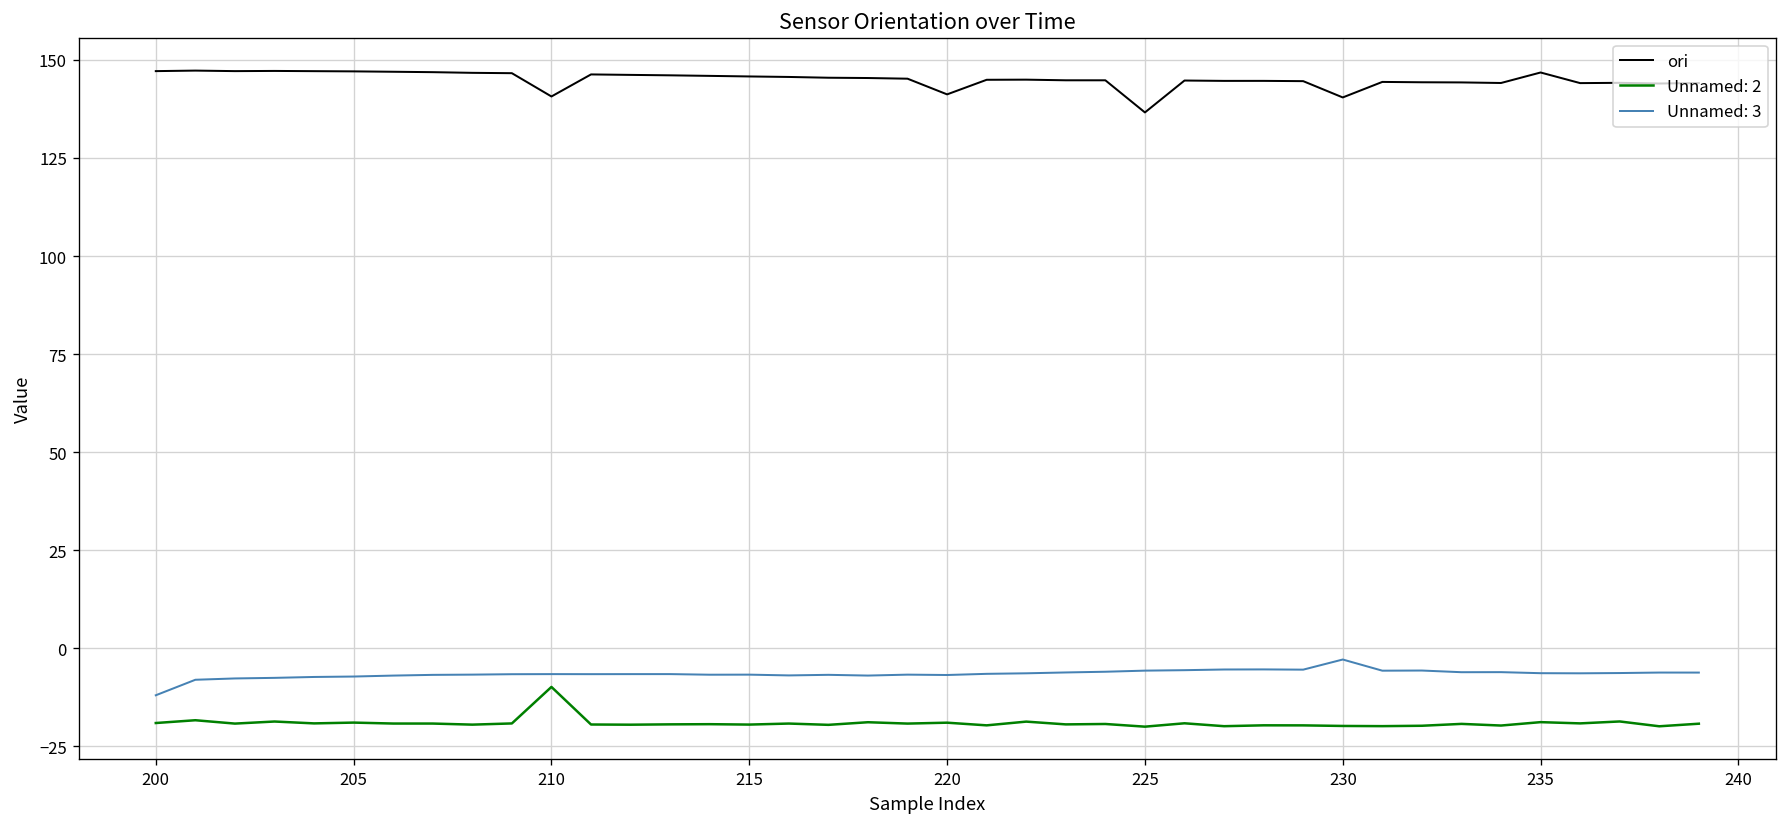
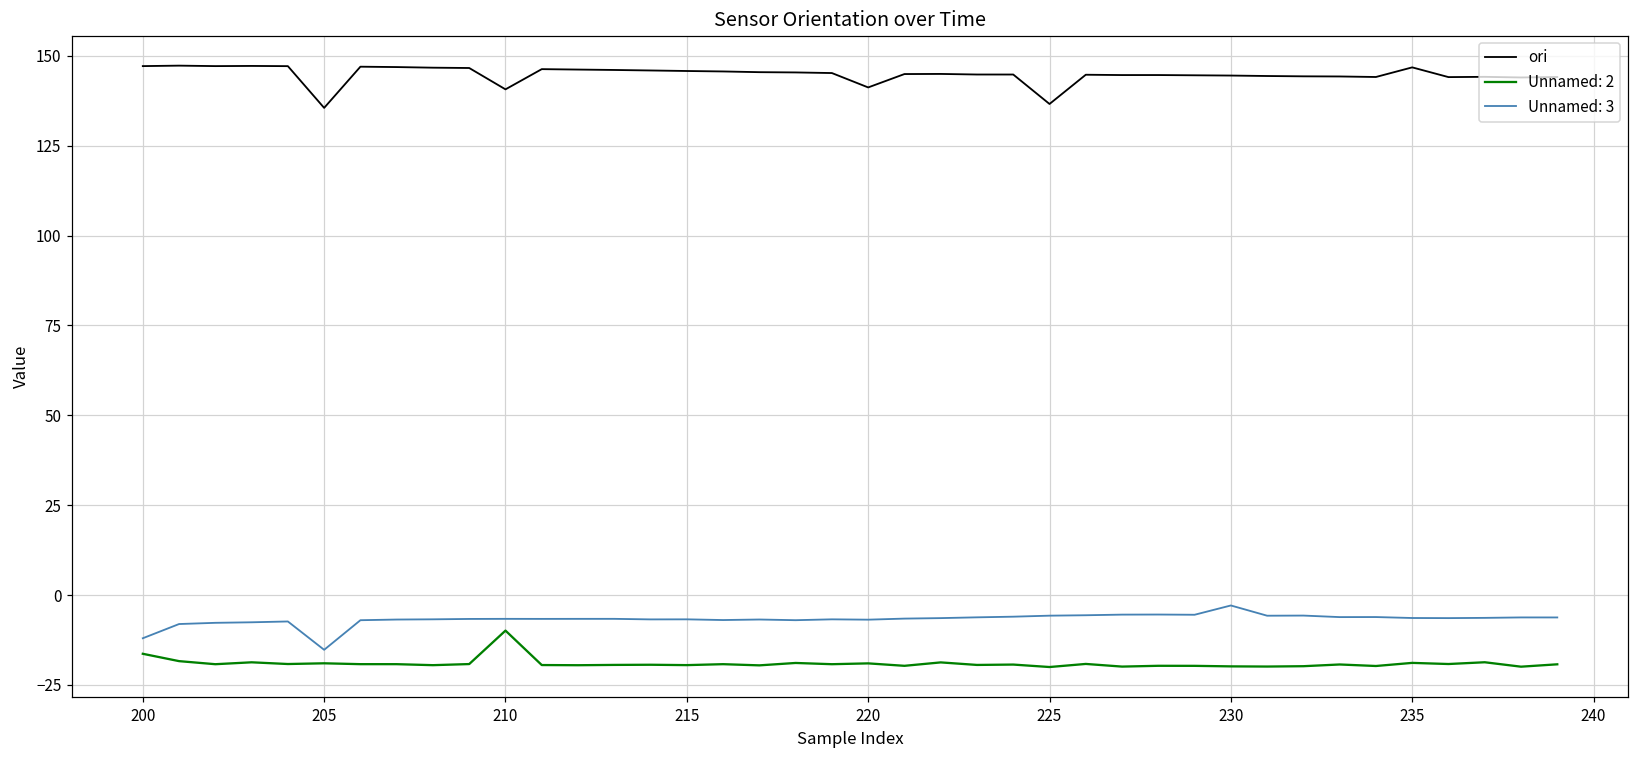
Unnamed: 2, 200: -19 -> -16
ori, 205: 147 -> 136
Unnamed: 3, 205: -7 -> -15
ori, 230: 140 -> 145
